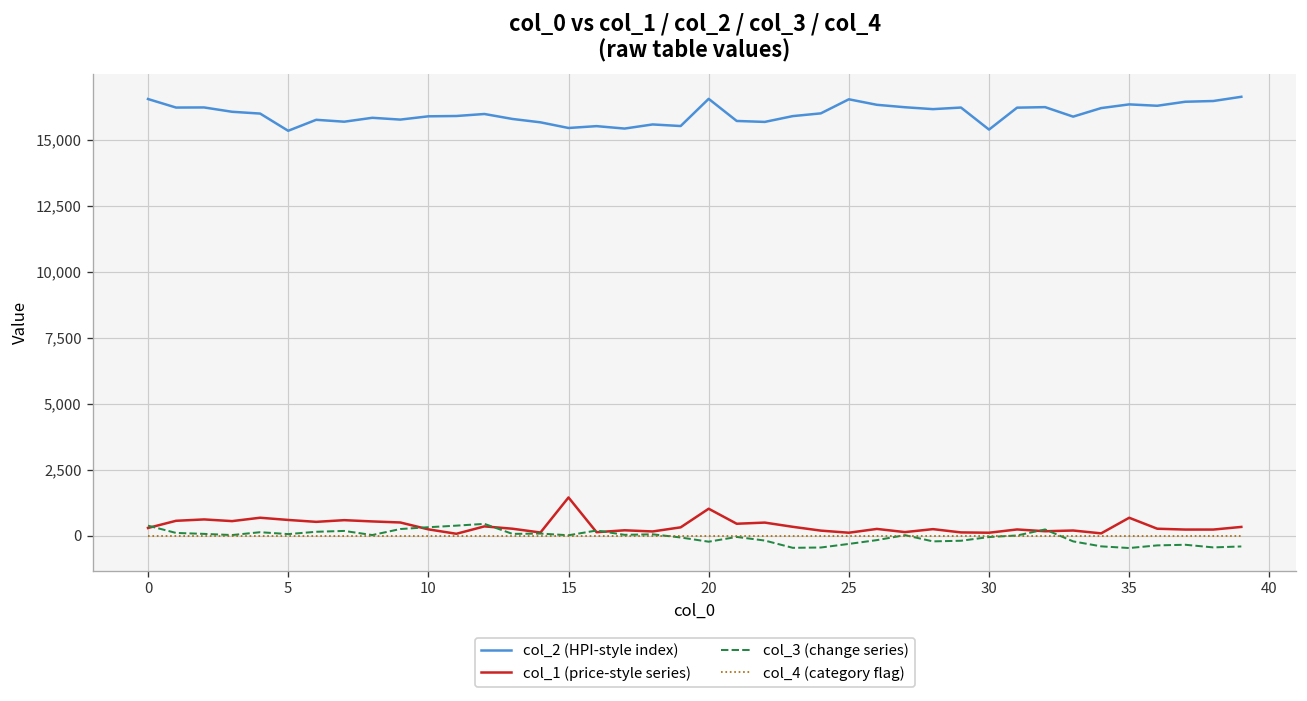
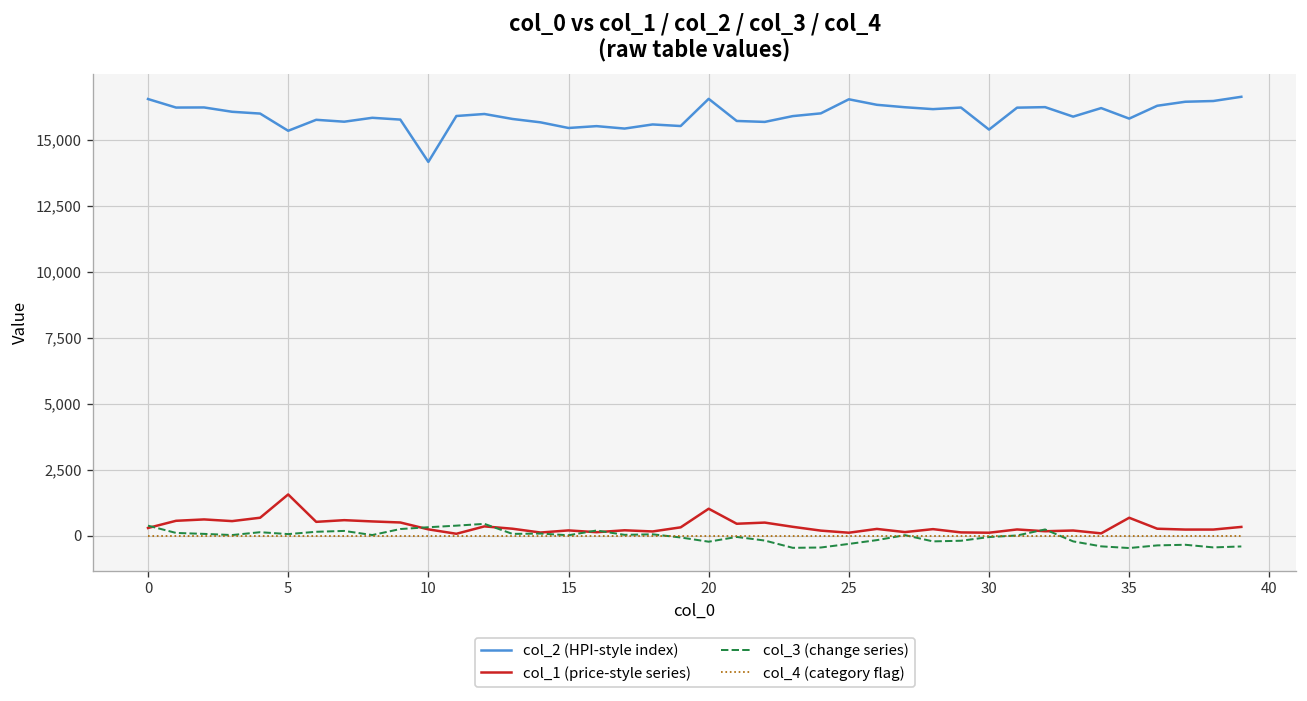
col_1 (price-style series), 5: 600 -> 1,600
col_2 (HPI-style index), 10: 15,900 -> 14,200
col_1 (price-style series), 15: 1,400 -> 200
col_2 (HPI-style index), 35: 16,300 -> 15,800
